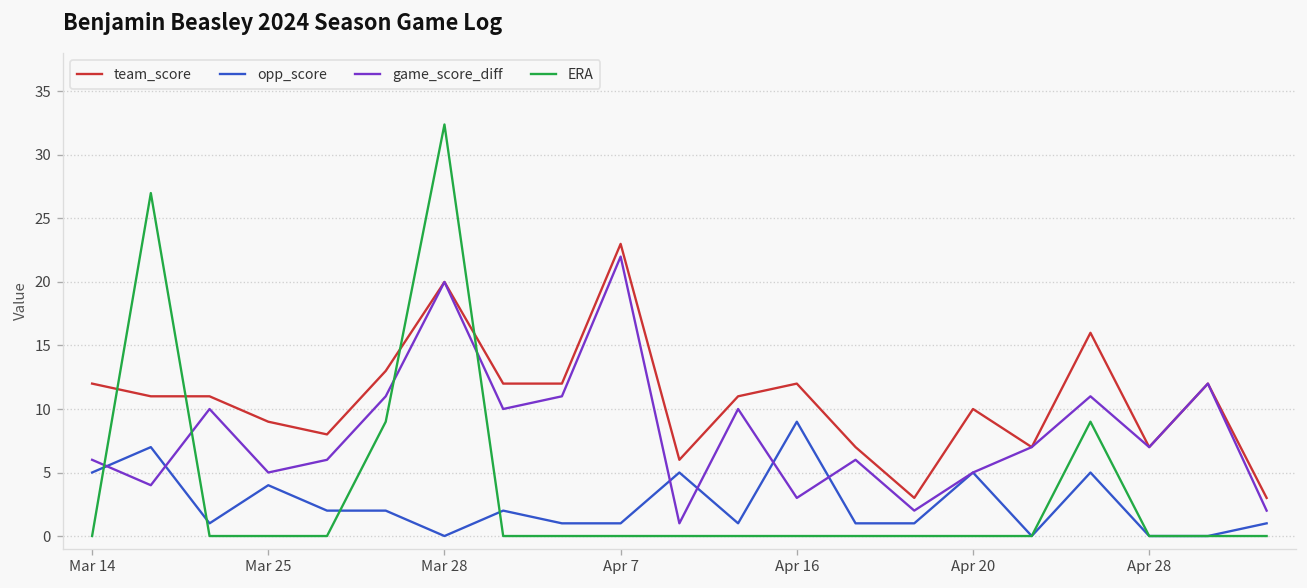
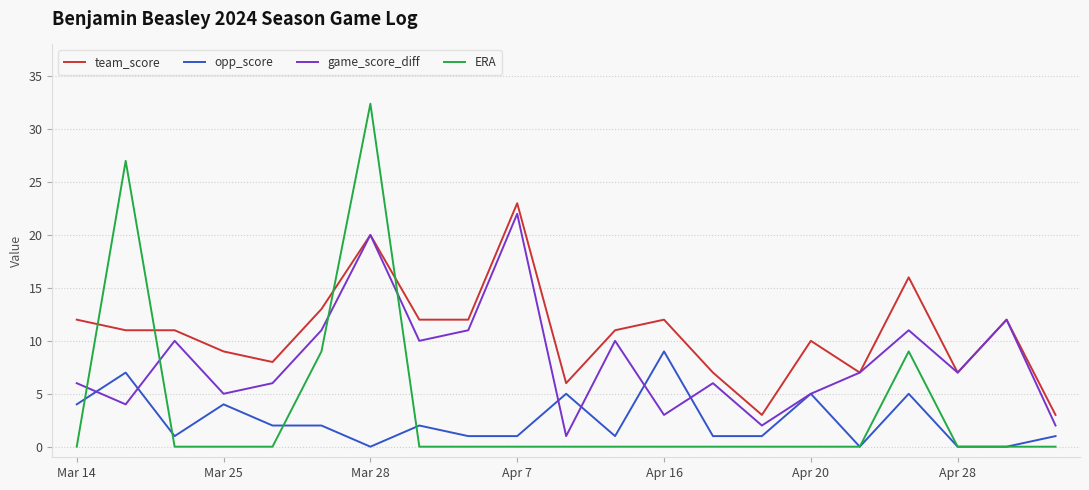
opp_score, Mar 14: 5 -> 4
